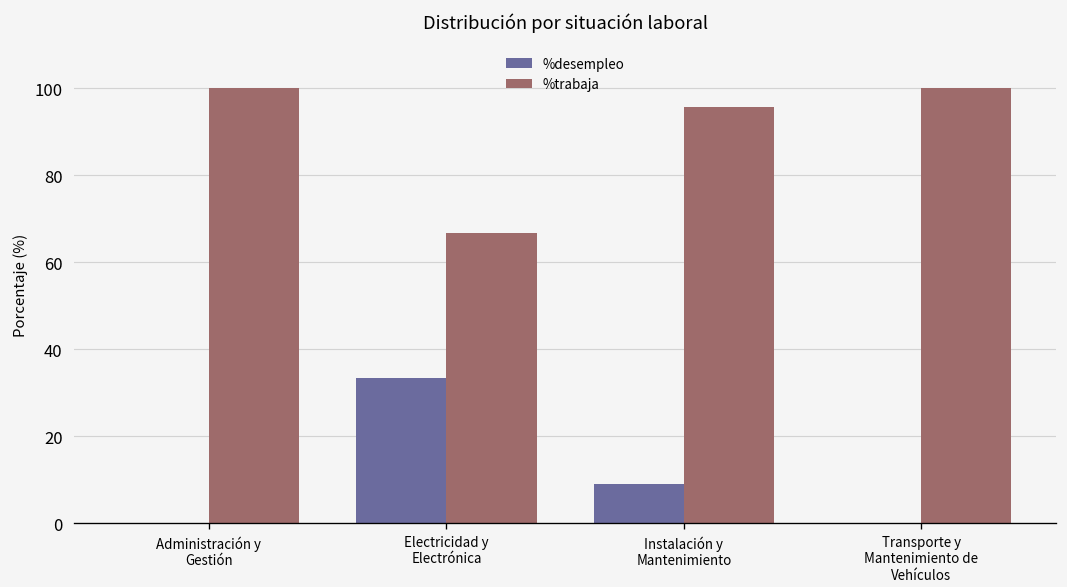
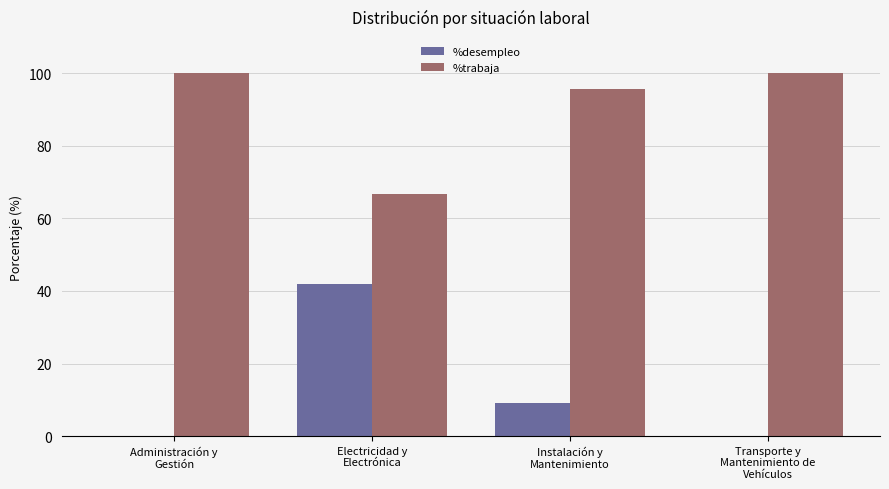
%desempleo, Electricidad y Electrónica: 33 -> 42
